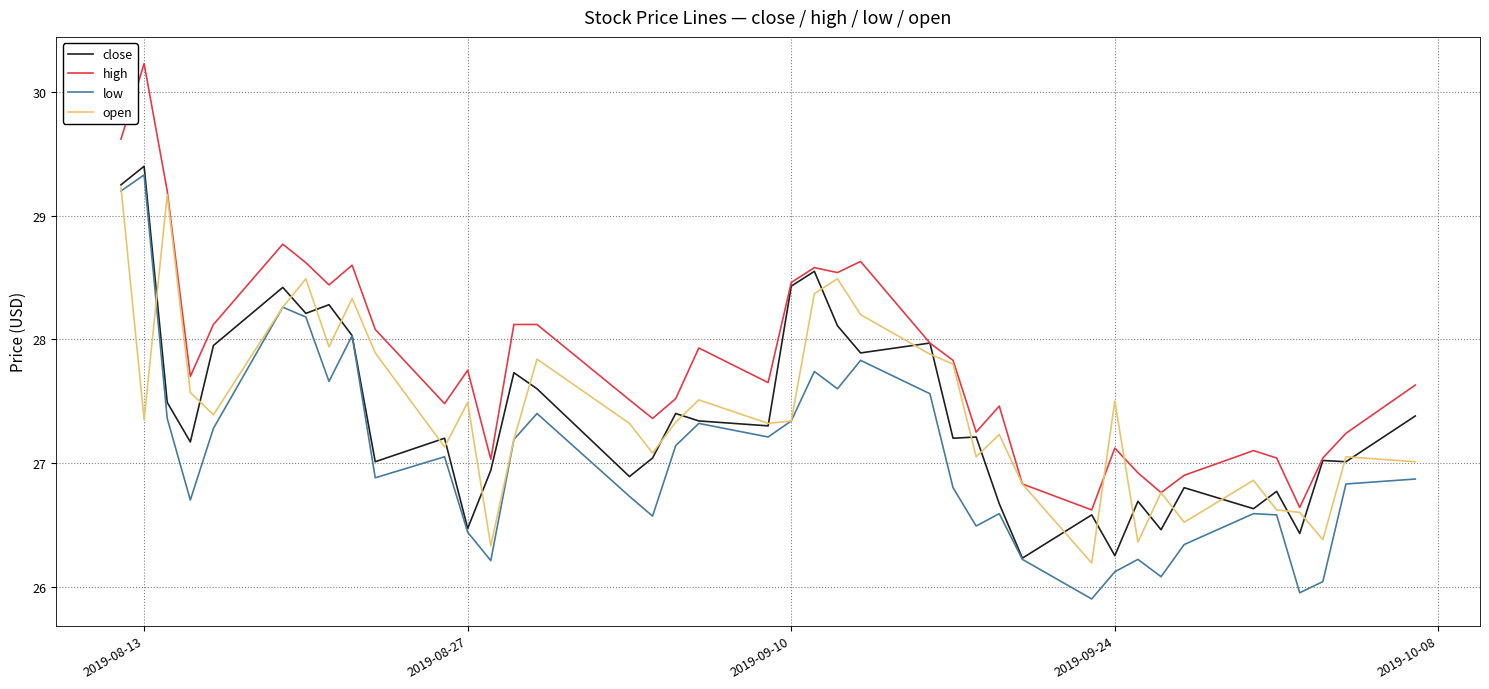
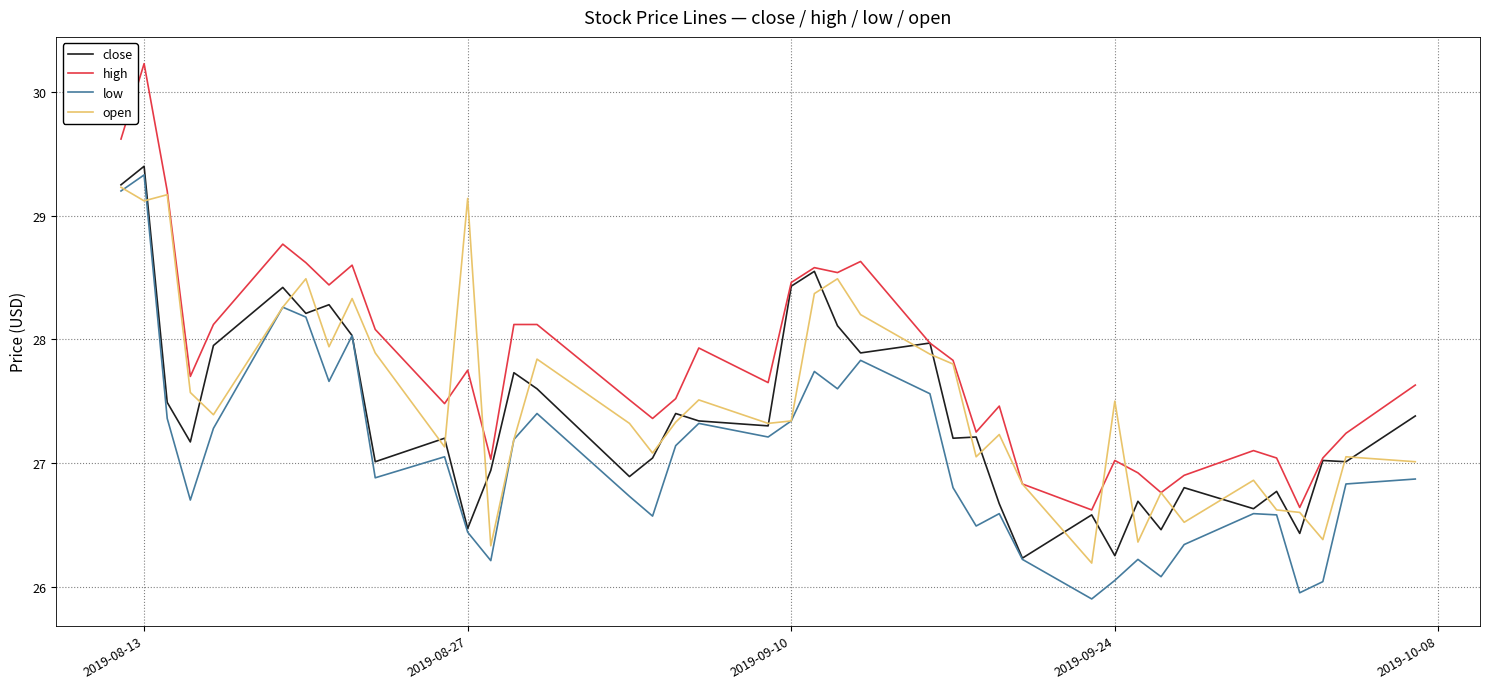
open, 2019-08-13: 27.35 -> 29.12
open, 2019-08-27: 27.49 -> 29.14
high, 2019-09-24: 27.12 -> 27.02
low, 2019-09-24: 26.12 -> 26.05
